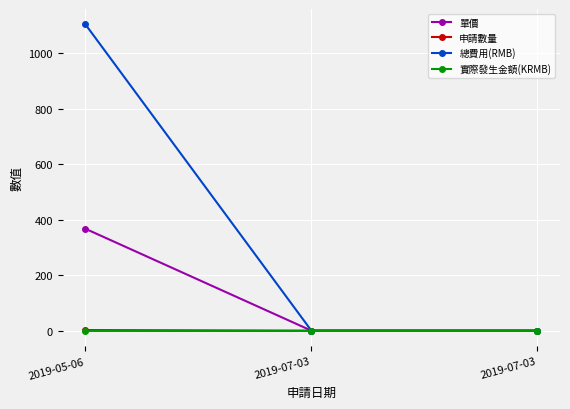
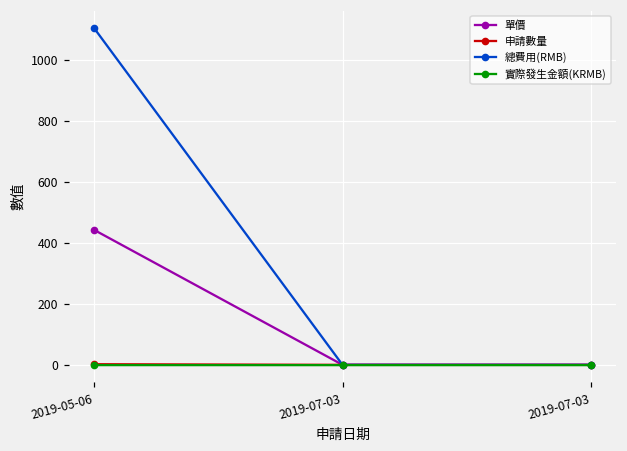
單價, 2019-05-06: 370 -> 440
